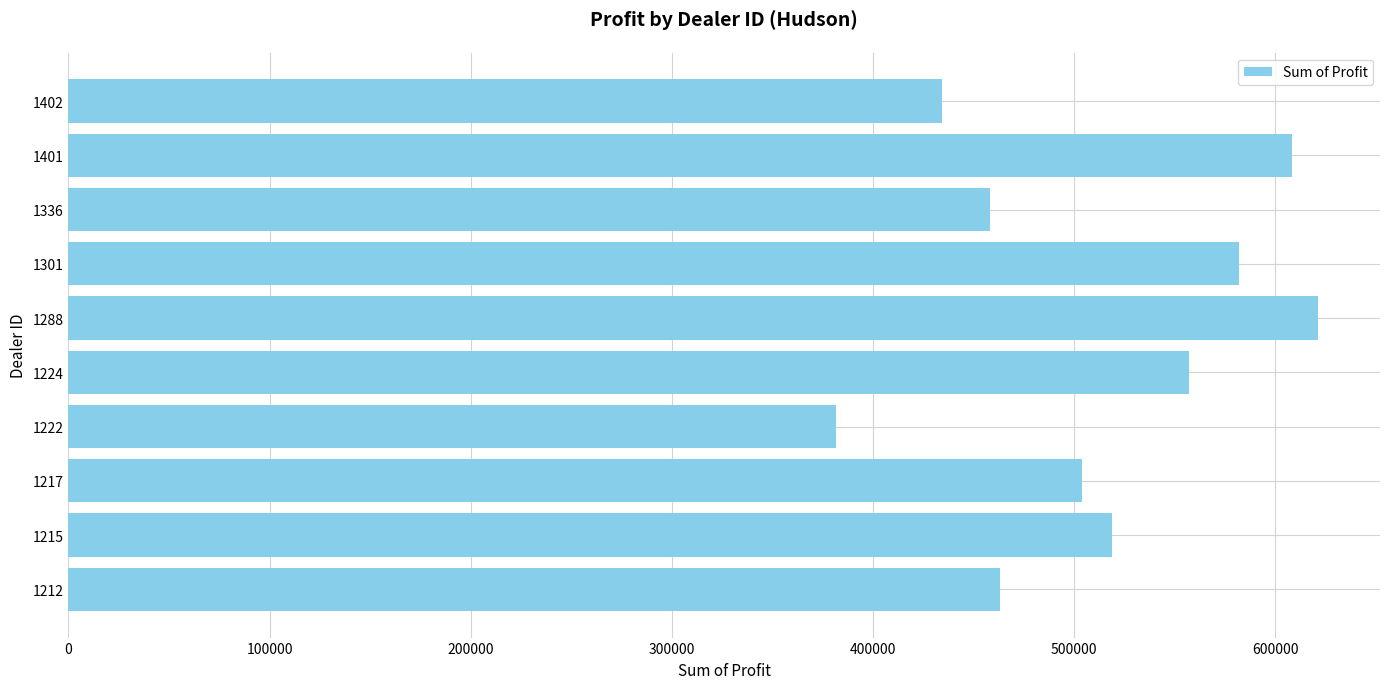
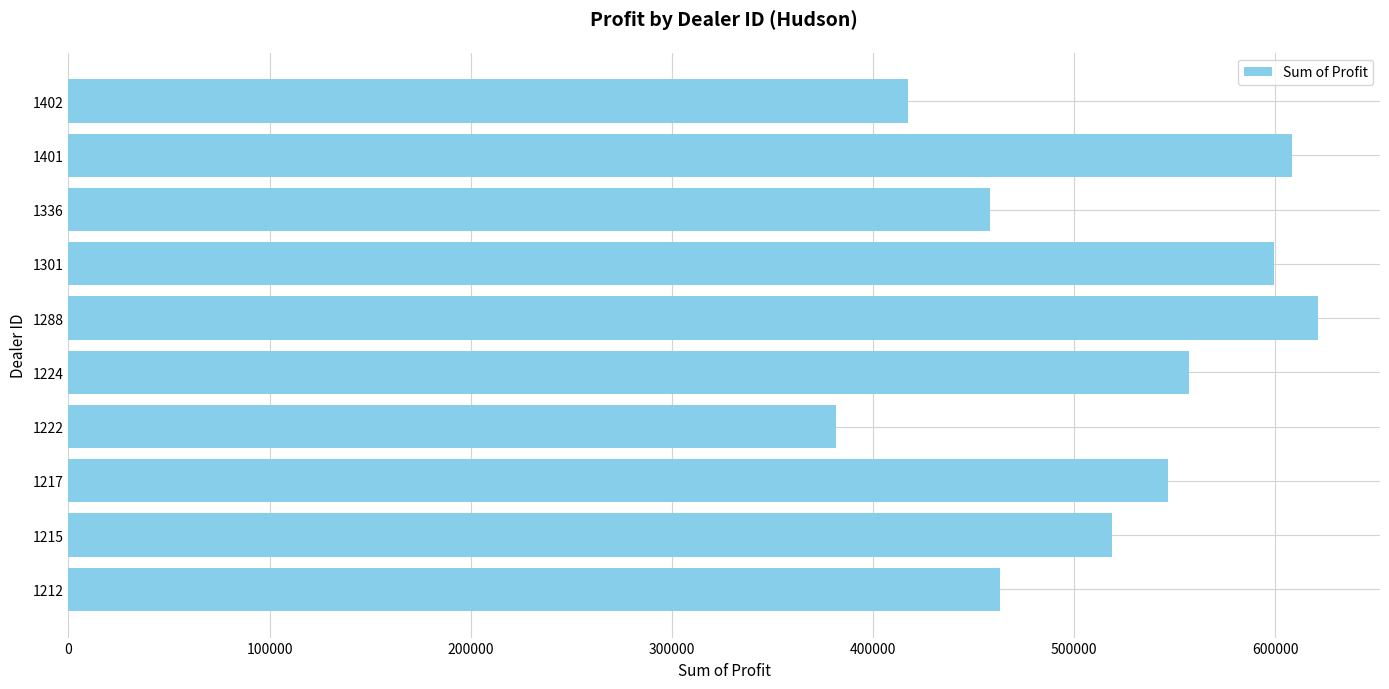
1402: 435000 -> 417000
1301: 582000 -> 600000
1217: 504000 -> 547000
